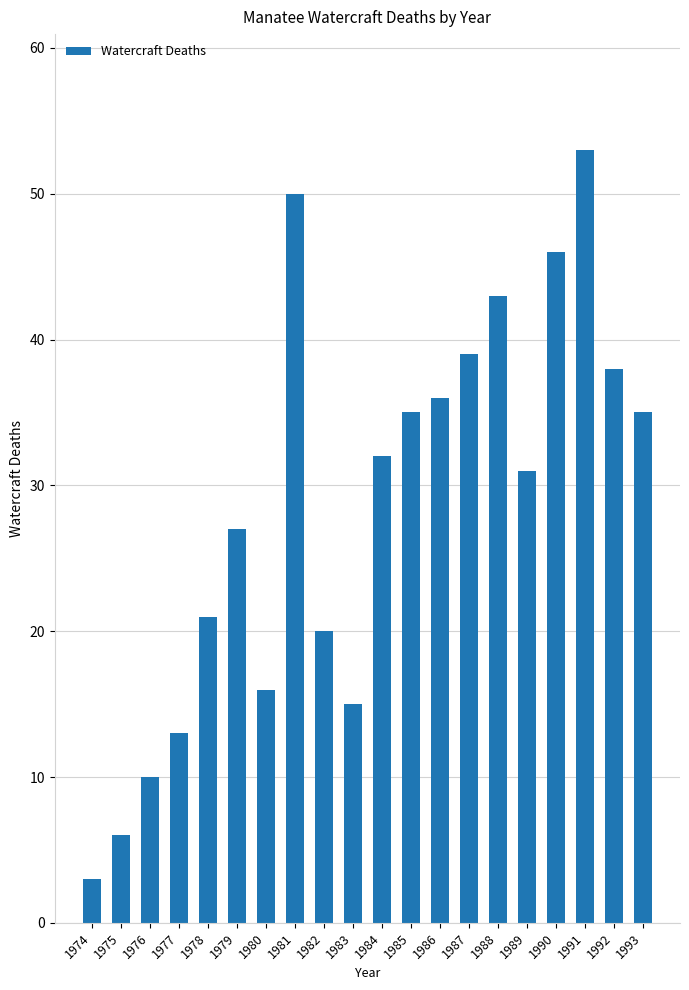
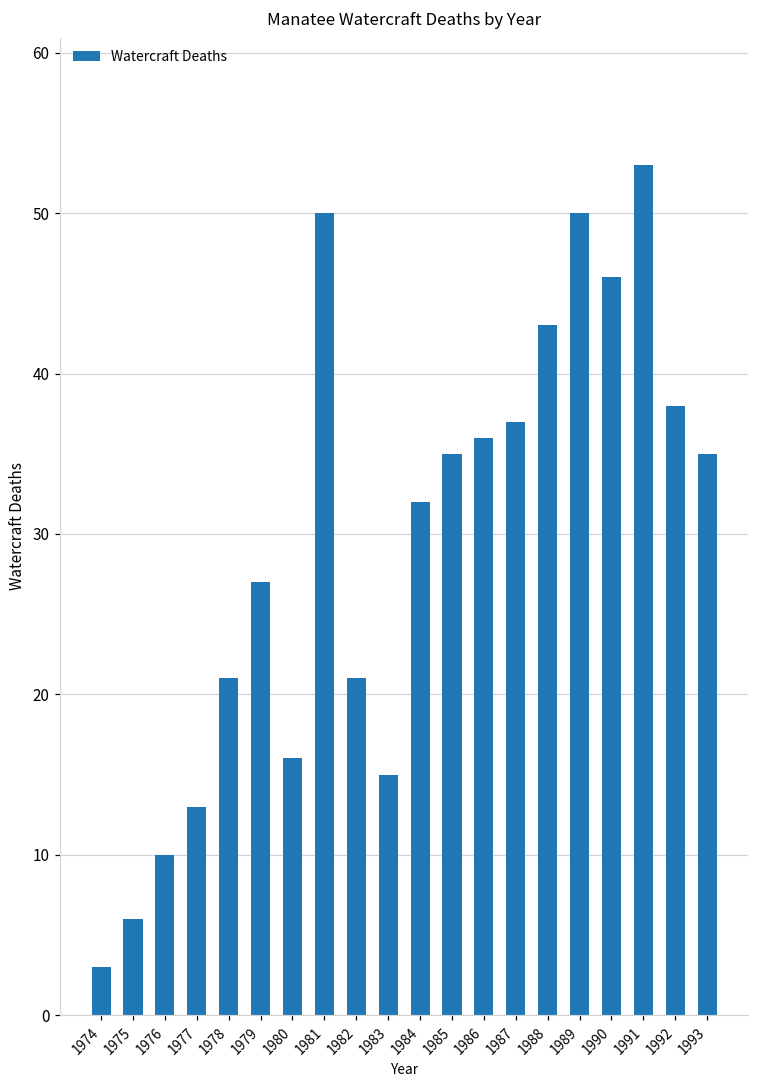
1982: 20 -> 21
1987: 39 -> 37
1989: 31 -> 50
